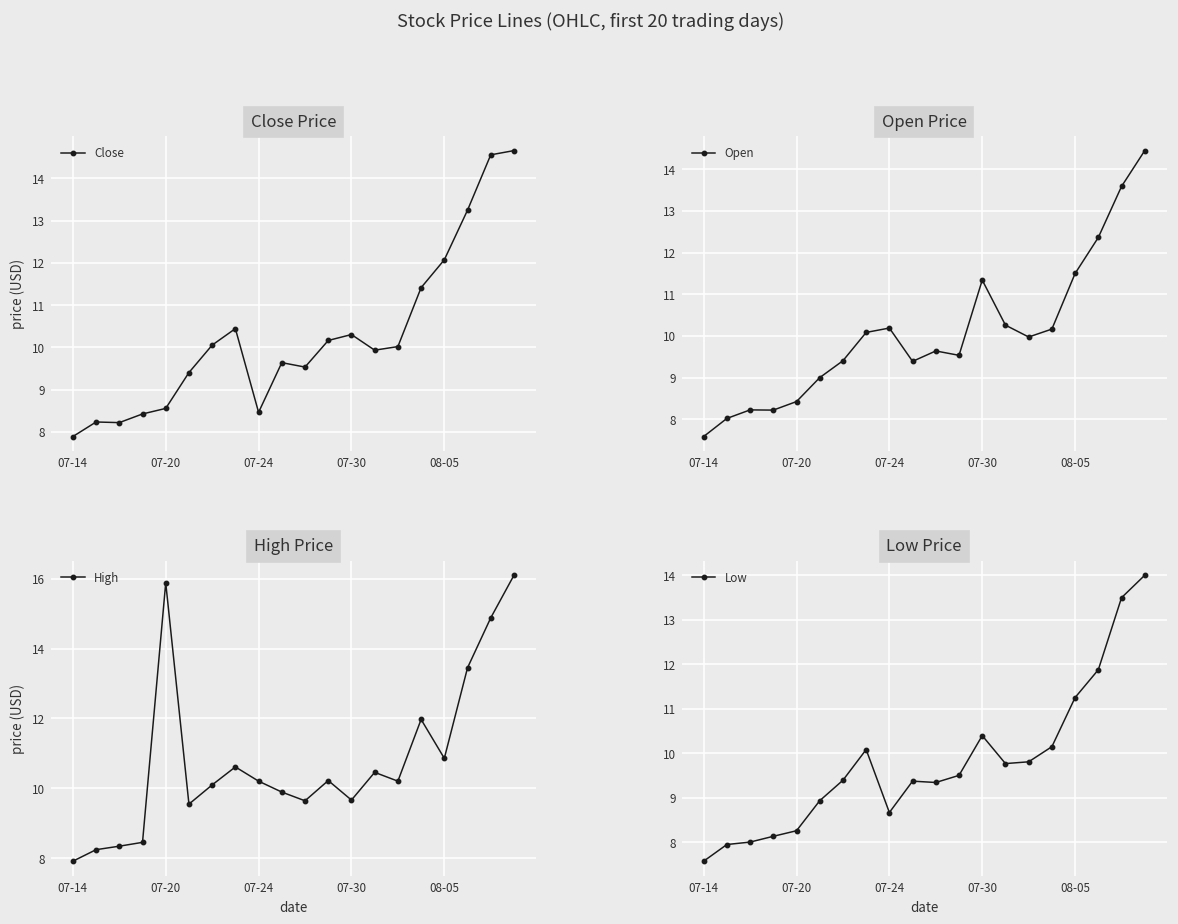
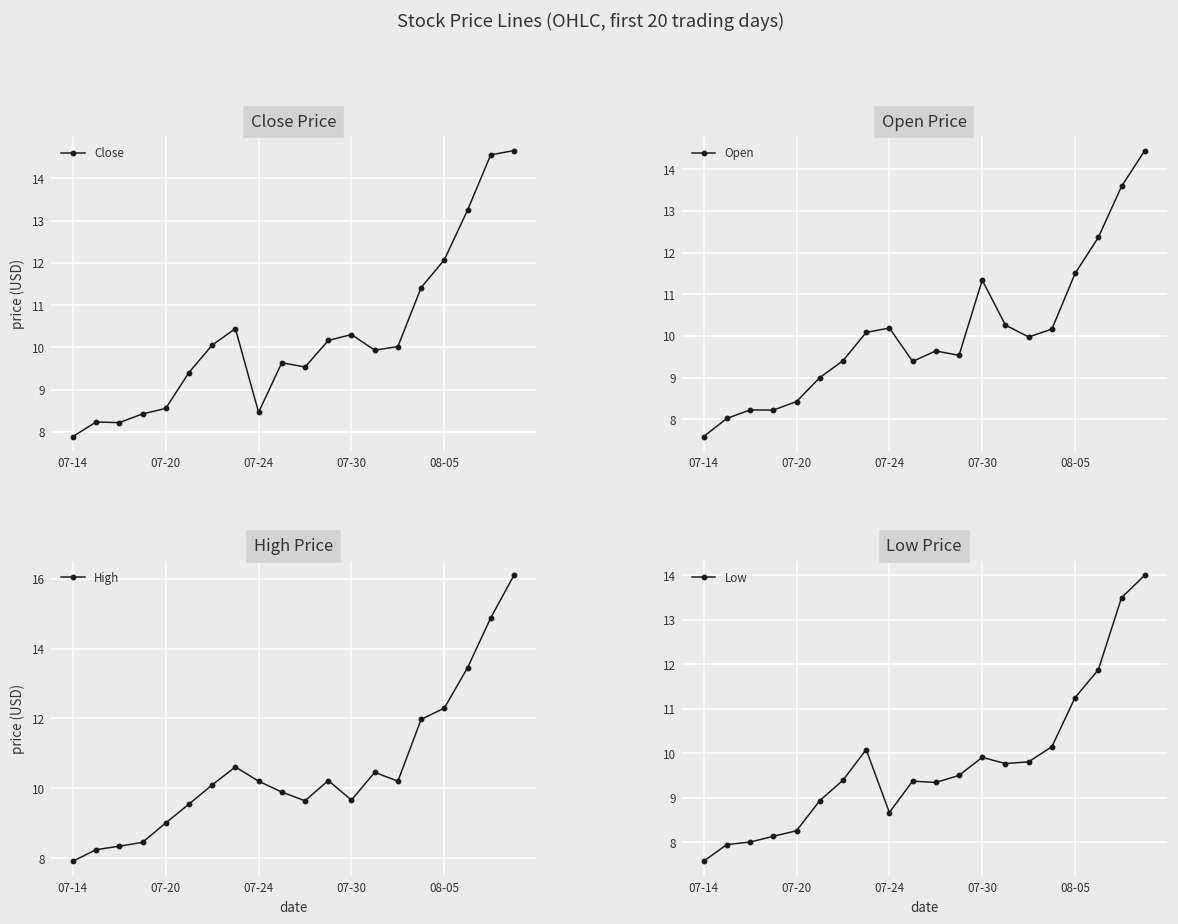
High Price, 07-20: 15.9 -> 9.0
High Price, 08-05: 10.9 -> 12.3
Low Price, 07-30: 10.4 -> 9.9
